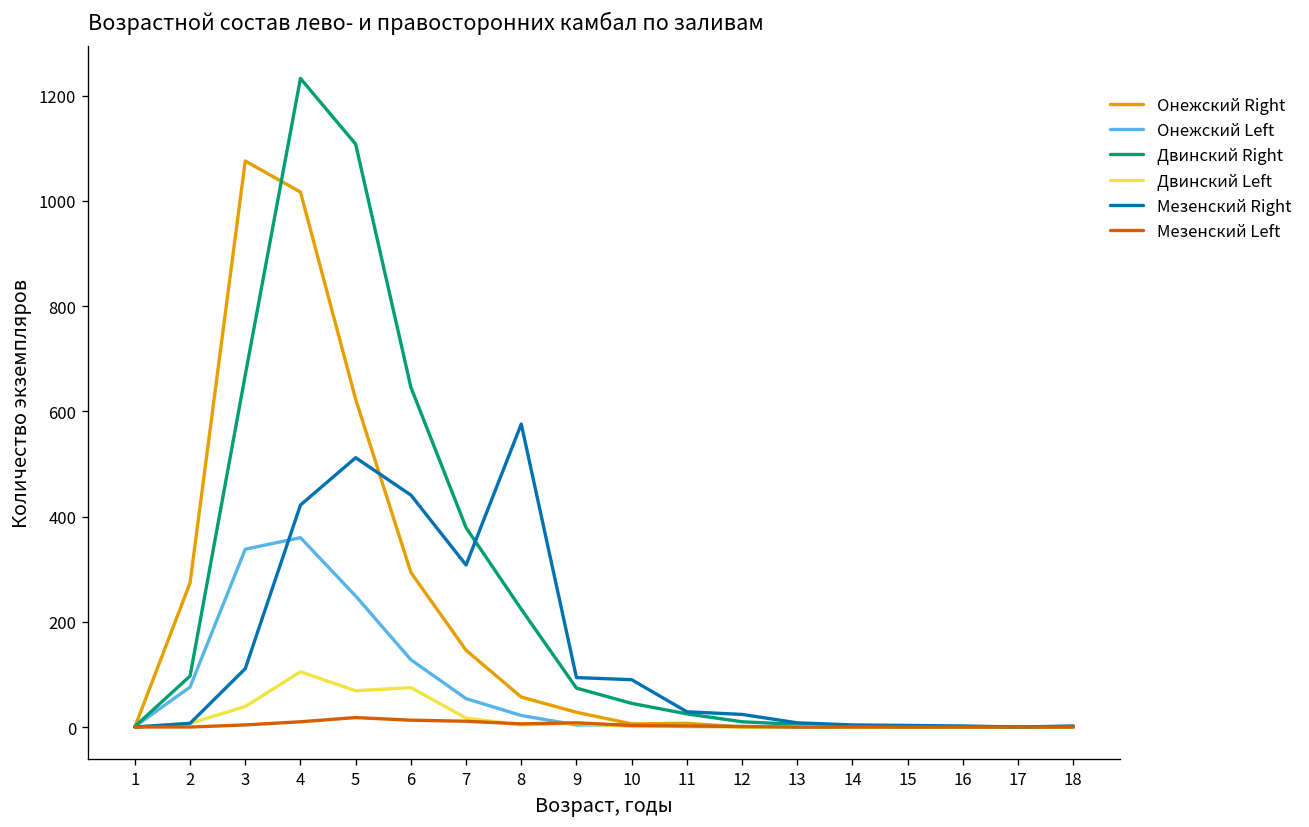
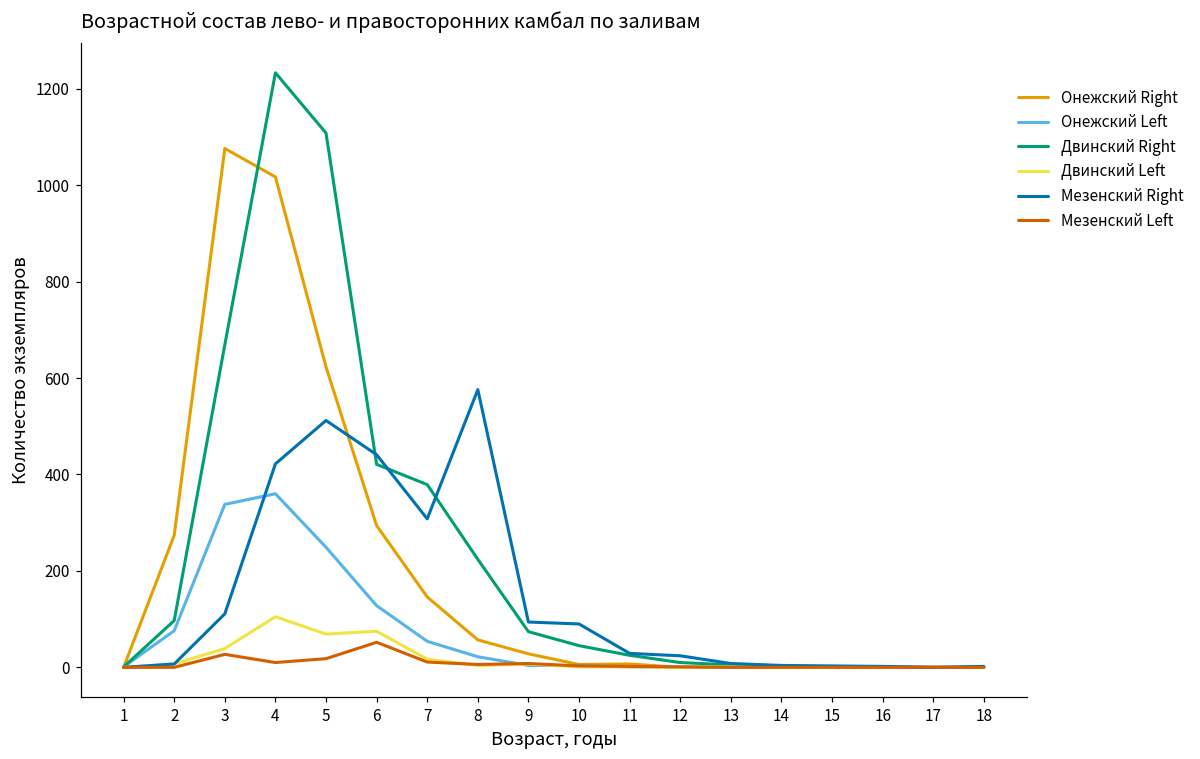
Мезенский Left, 3: 0 -> 30
Двинский Right, 6: 650 -> 420
Мезенский Left, 6: 10 -> 50
